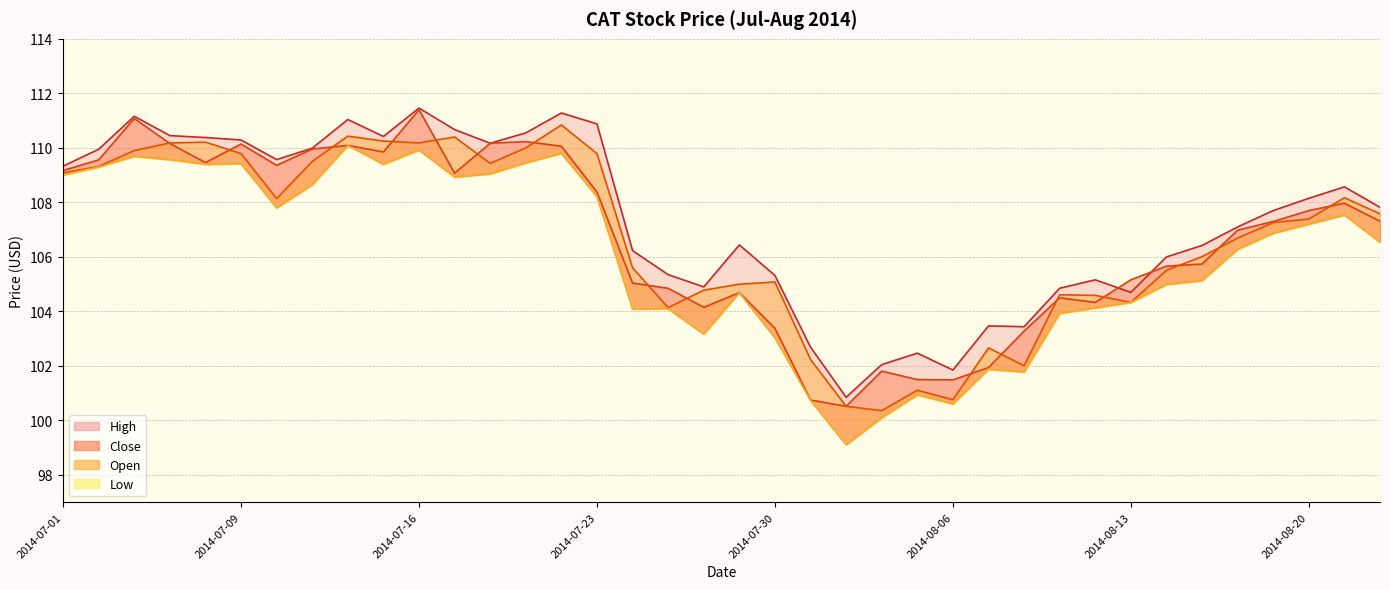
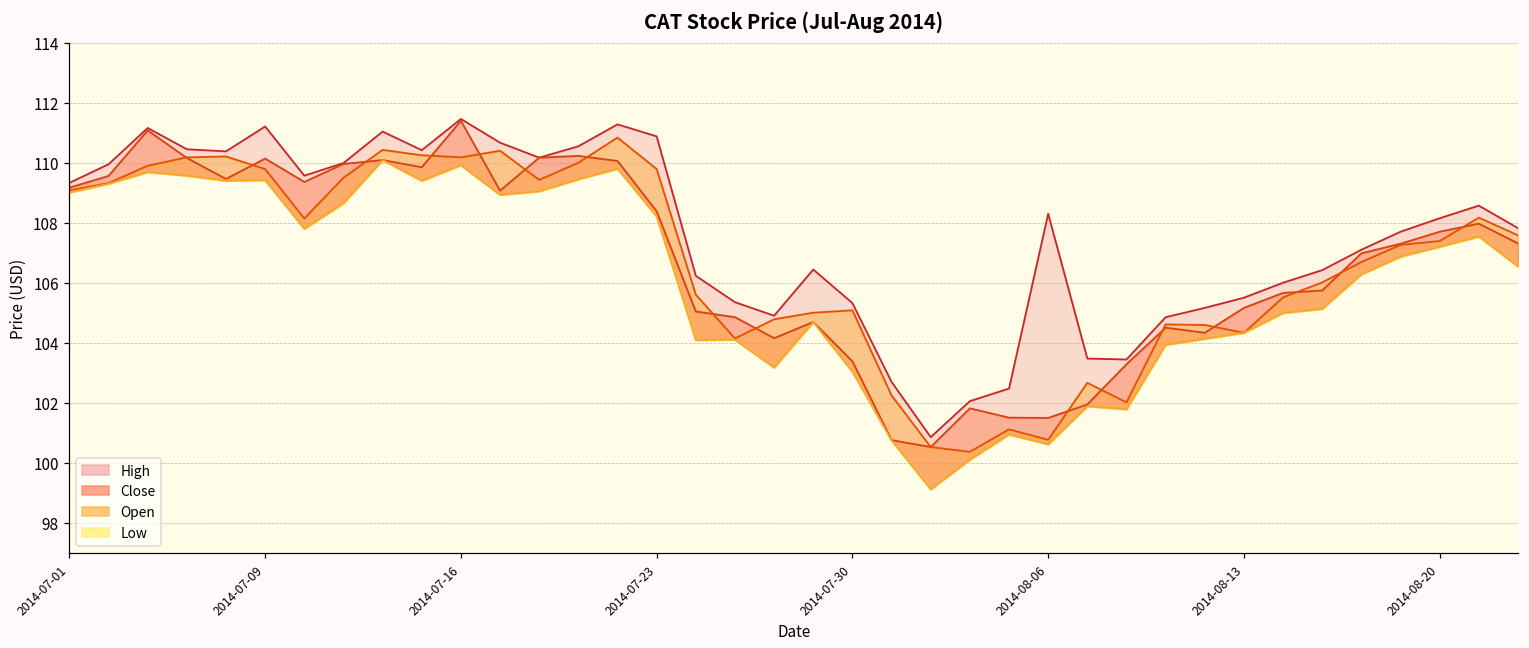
High, 2014-07-09: 110.3 -> 111.2
High, 2014-08-06: 101.9 -> 108.3
High, 2014-08-13: 104.7 -> 105.5
